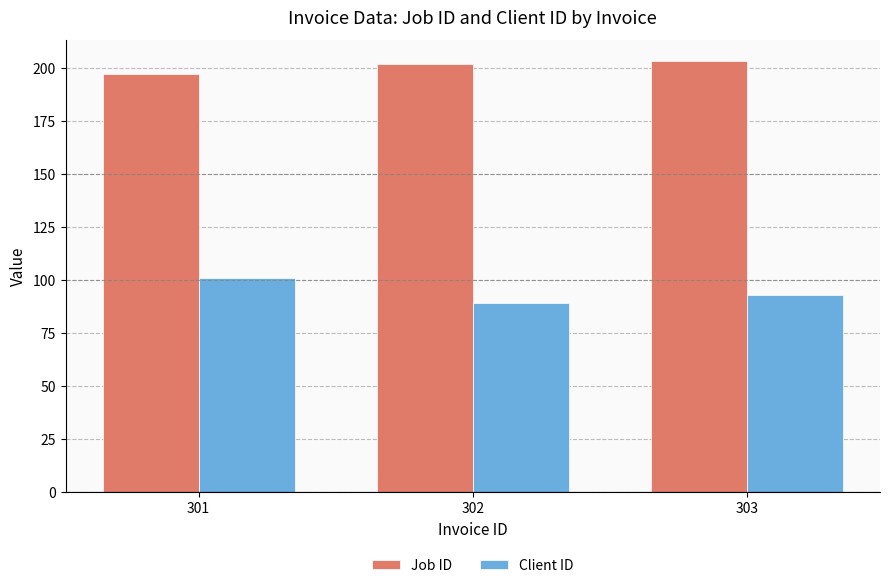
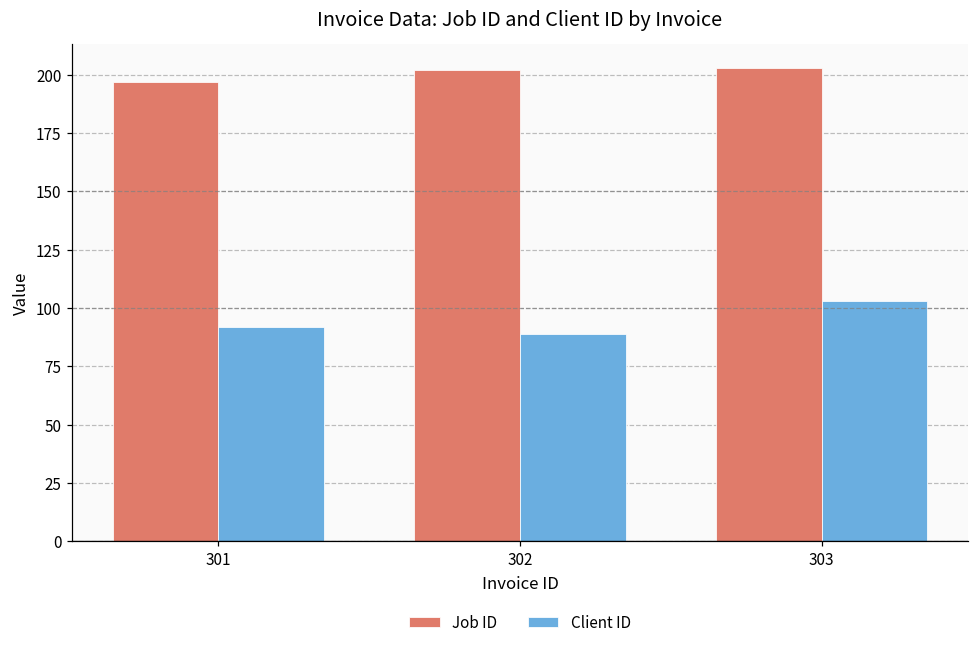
Client ID, 301: 101 -> 92
Client ID, 303: 93 -> 103
